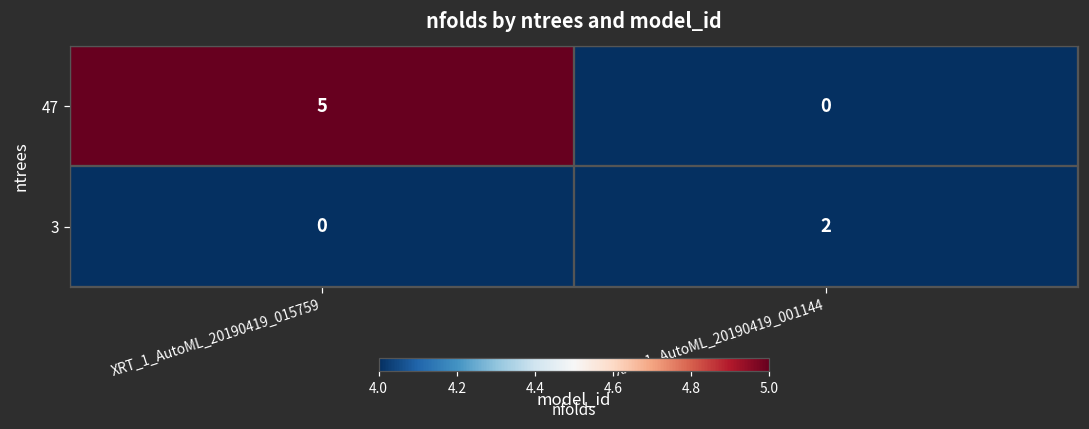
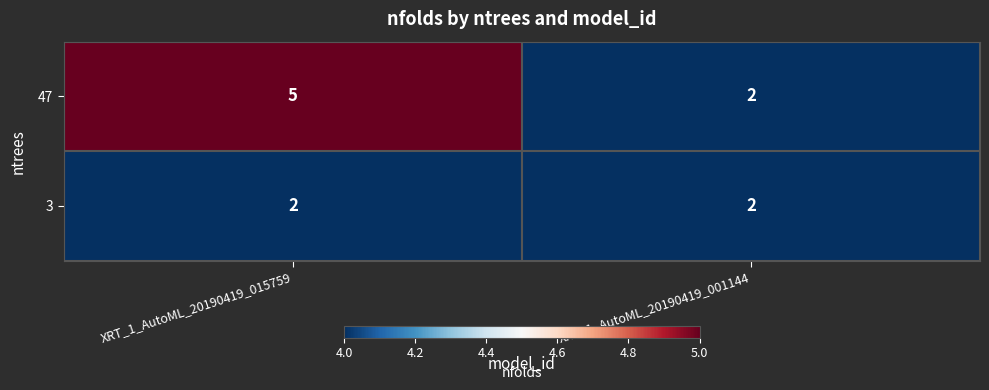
47, XRT_1_AutoML_20190419_001144: 0 -> 2
3, XRT_1_AutoML_20190419_015759: 0 -> 2
